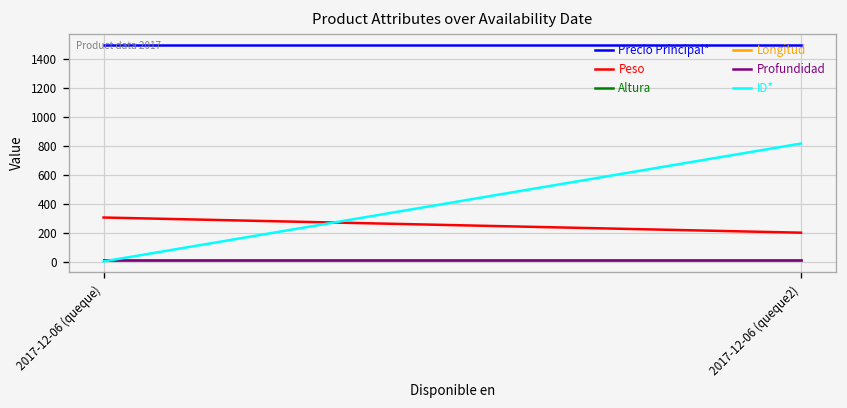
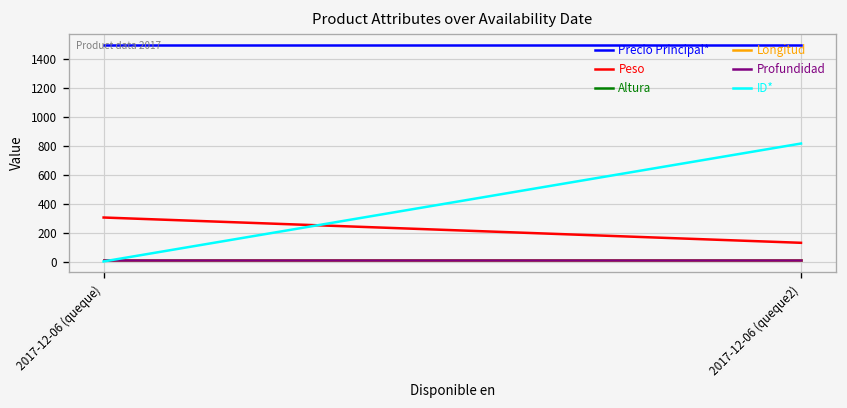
Peso, 2017-12-06 (queque2): 200 -> 130
